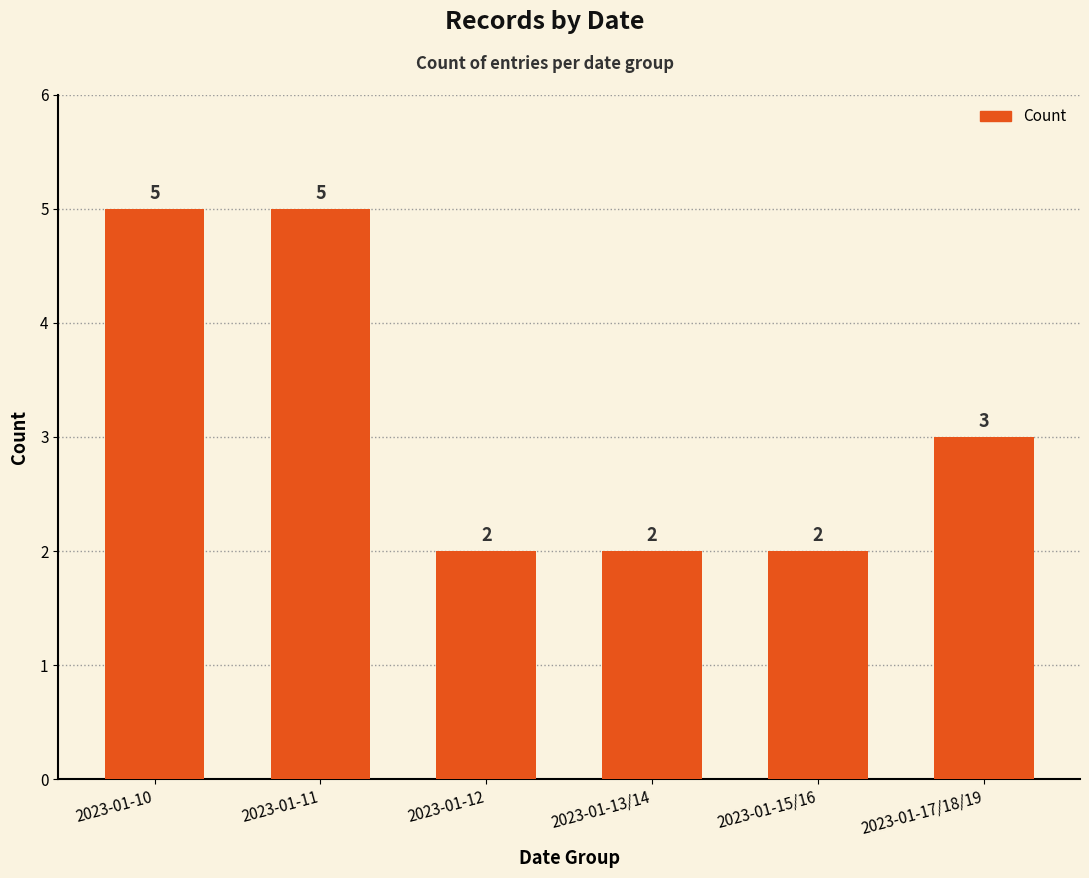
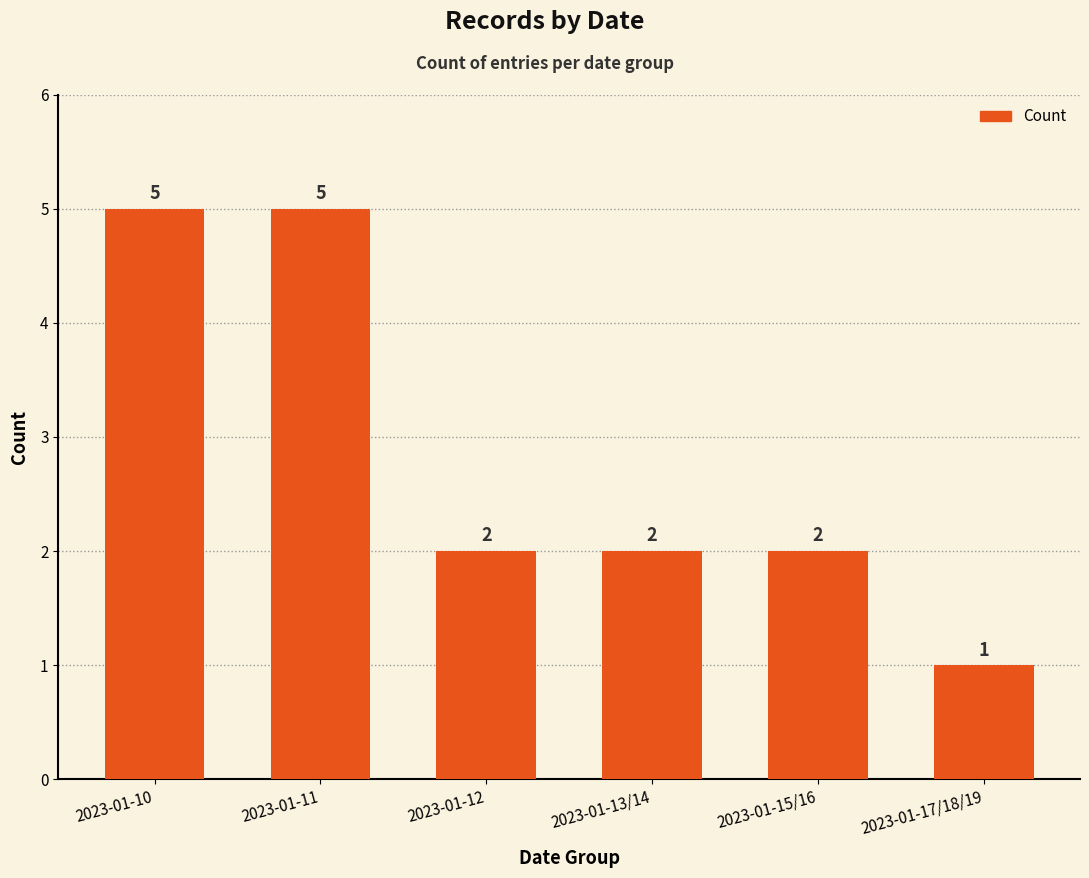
2023-01-17/18/19: 3 -> 1
